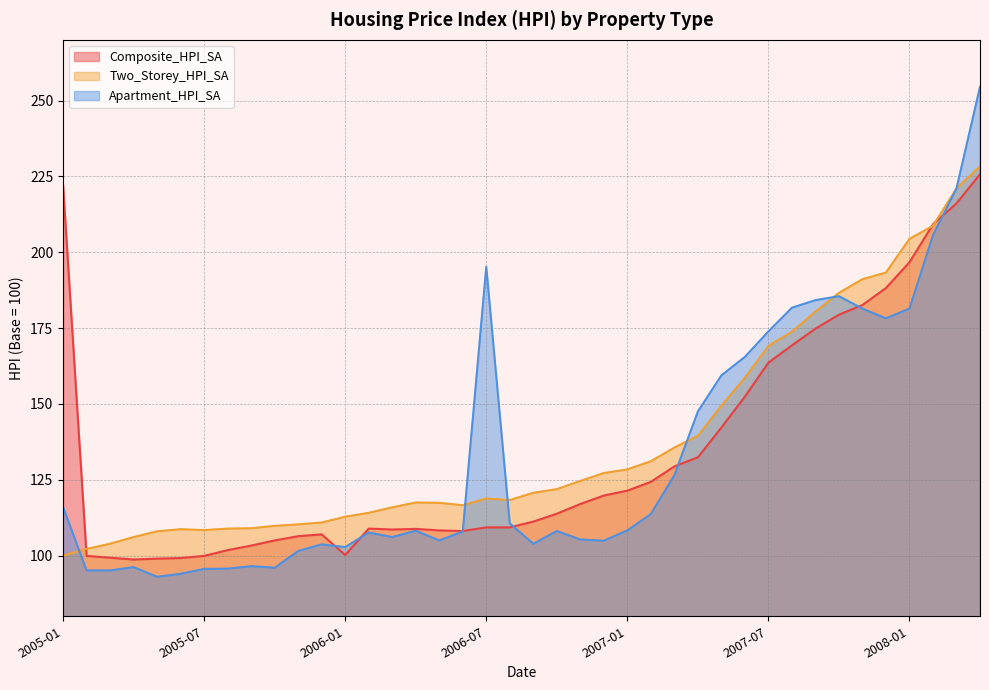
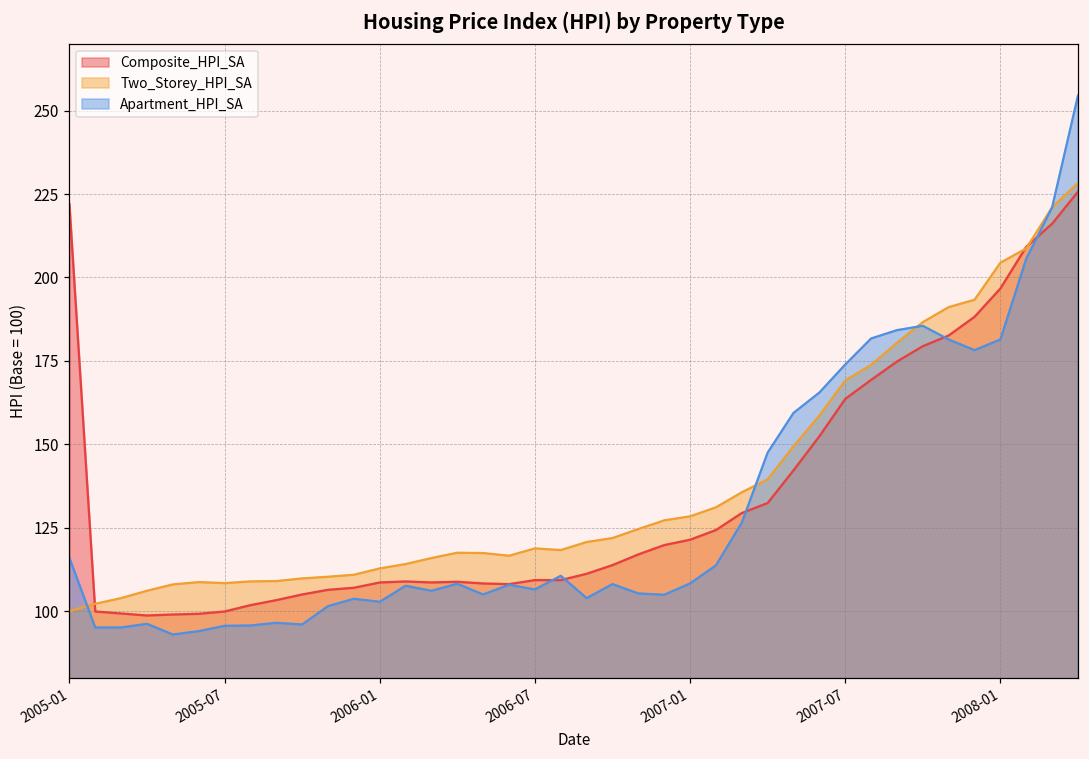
Composite_HPI_SA, 2006-01: 100 -> 109
Apartment_HPI_SA, 2006-07: 195 -> 107
